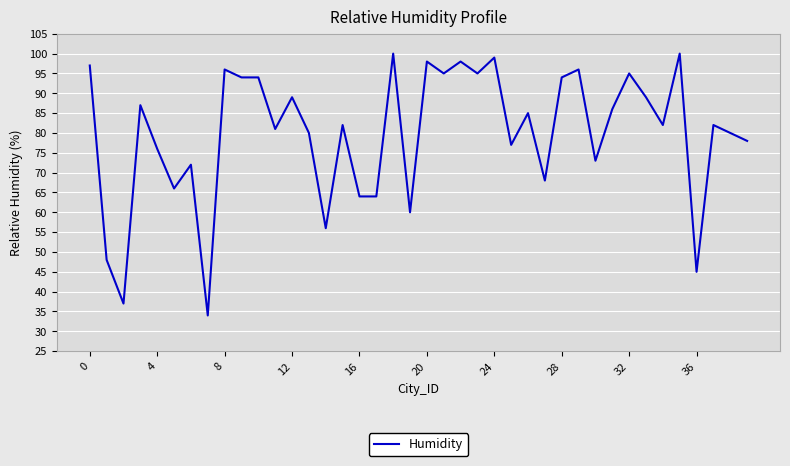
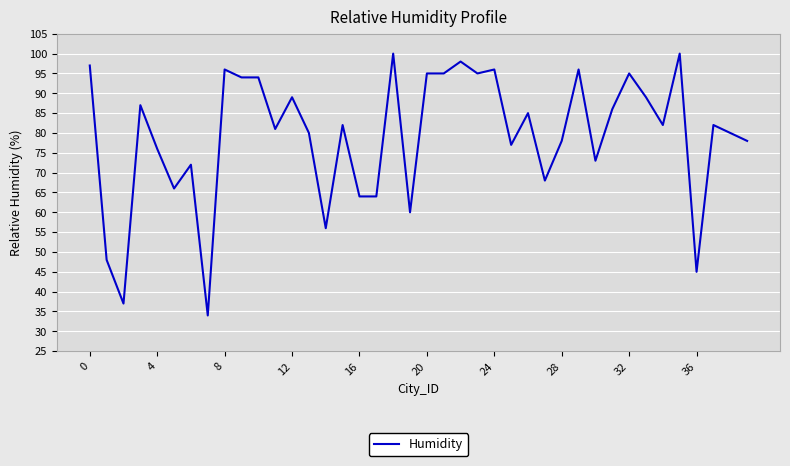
20: 98 -> 95
24: 99 -> 96
28: 94 -> 78
